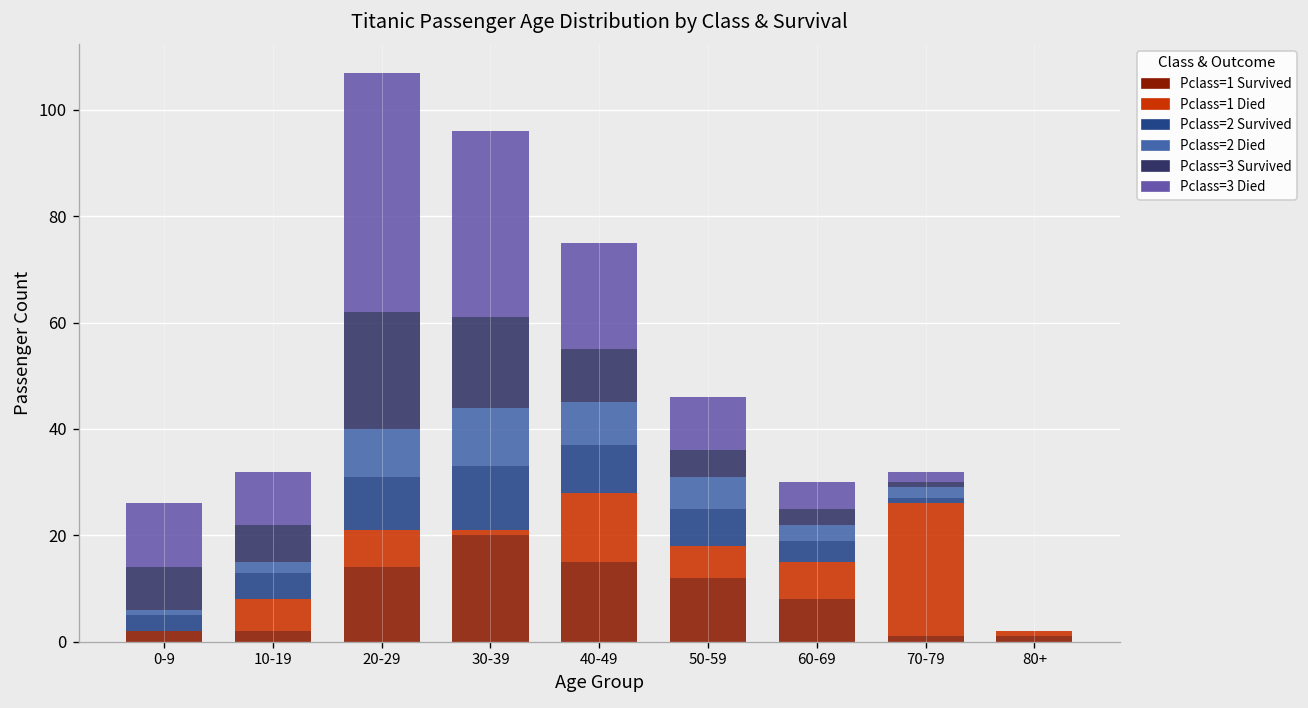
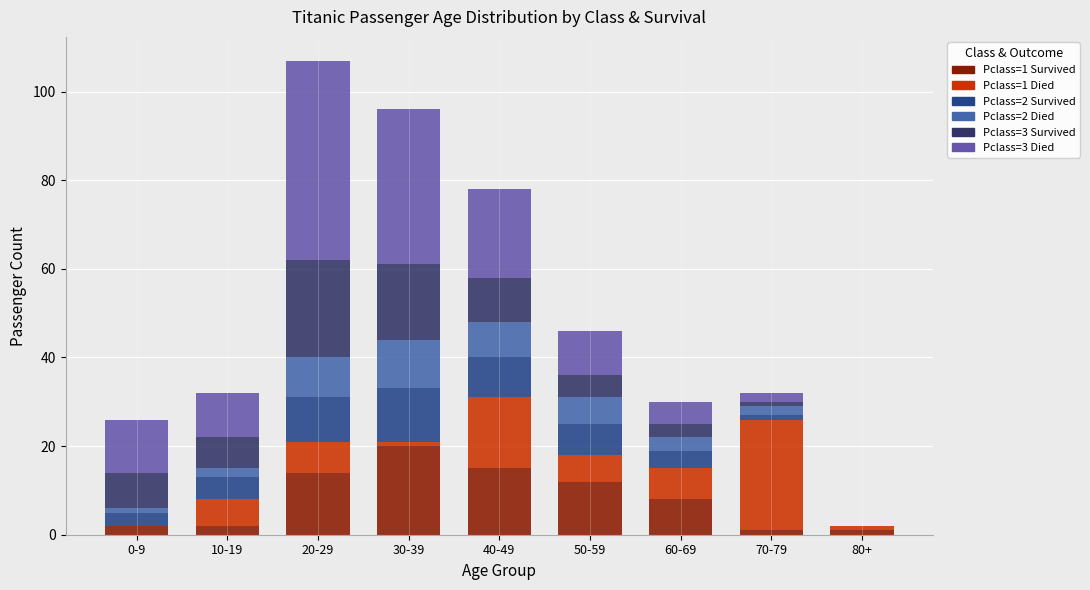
Pclass=1 Died, 40-49: 13 -> 16
